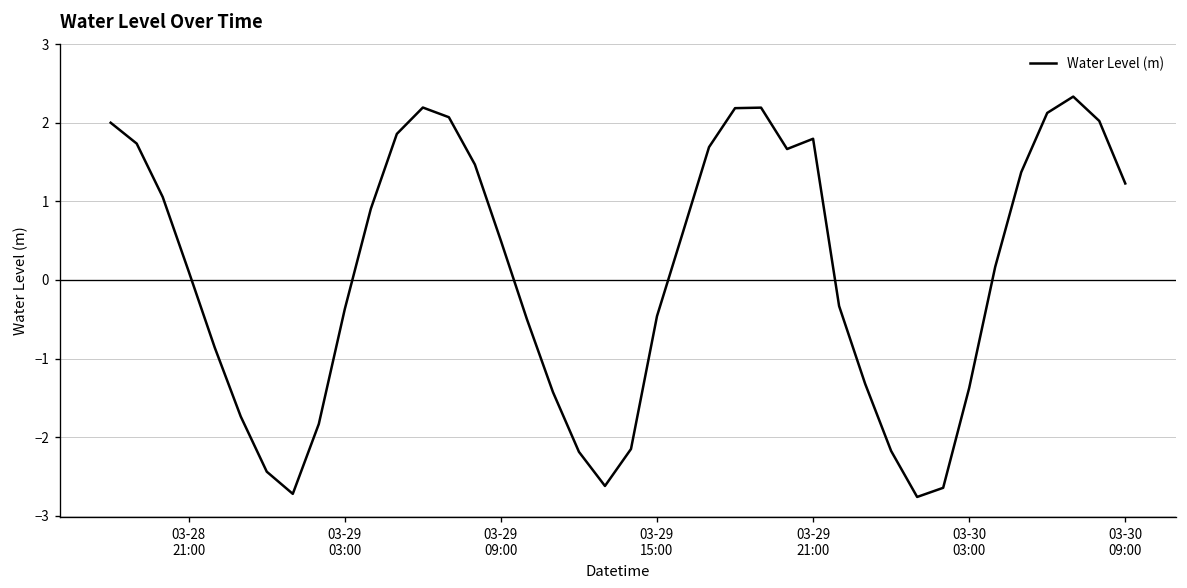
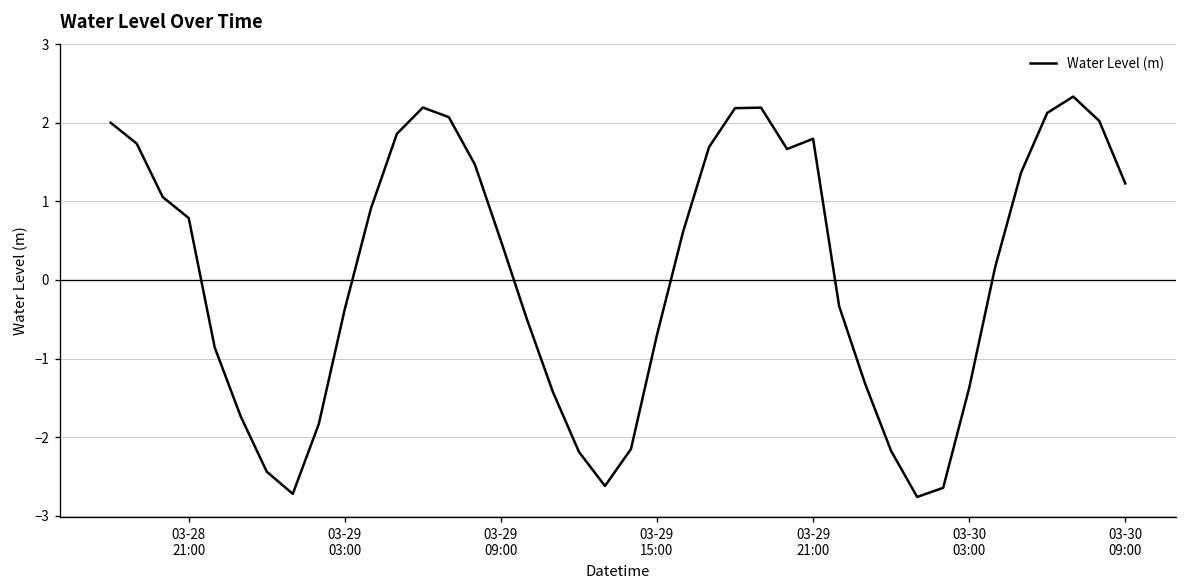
03-28 21:00: 0.1 -> 0.8
03-29 15:00: -0.5 -> -0.7
